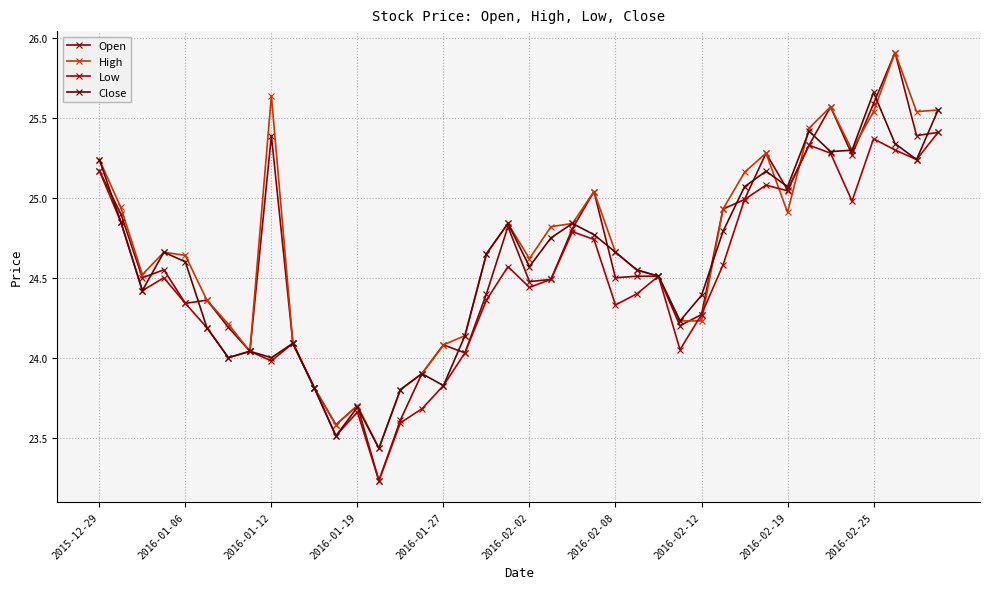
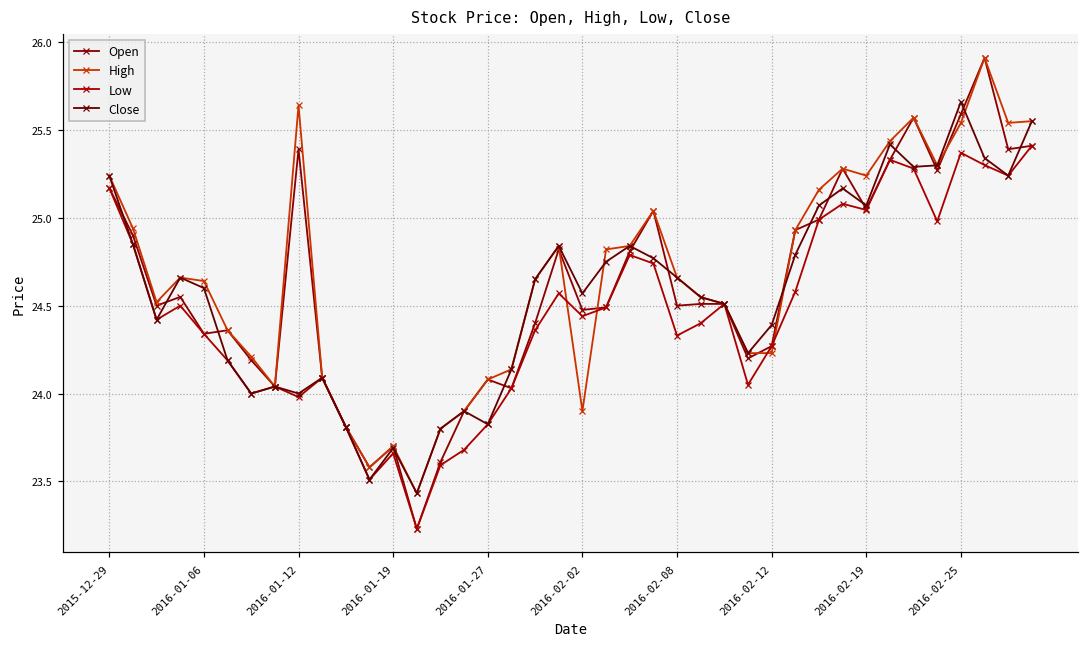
High, 2016-02-02: 24.62 -> 23.90
High, 2016-02-19: 24.91 -> 25.24
